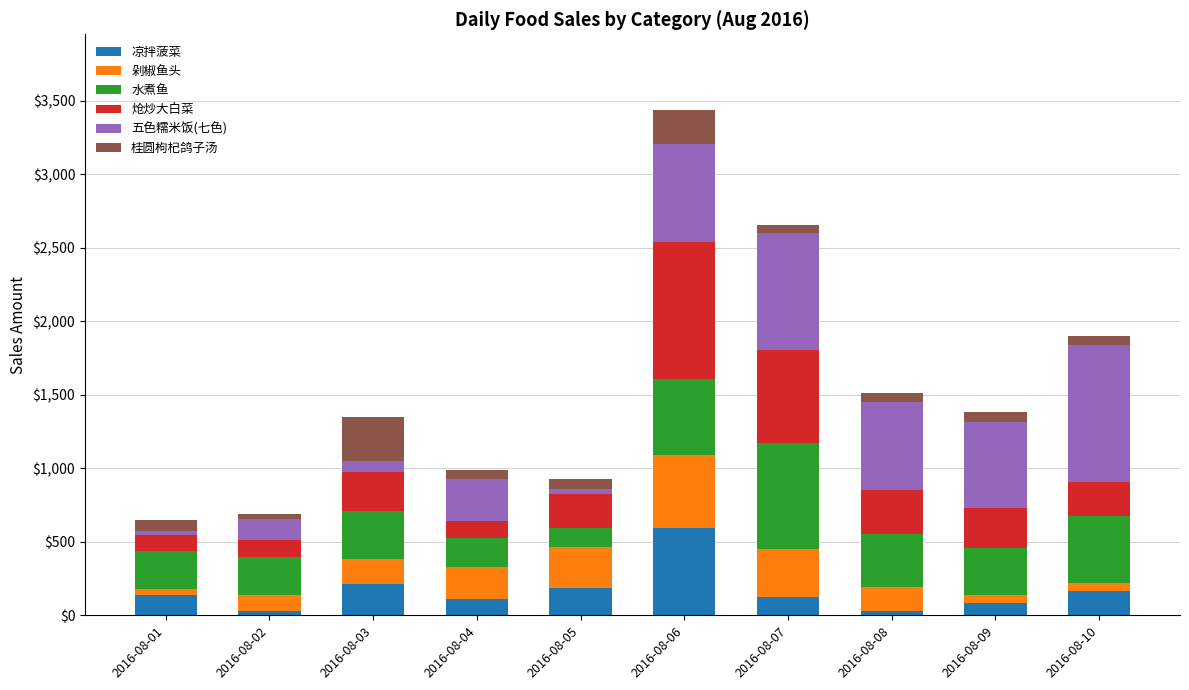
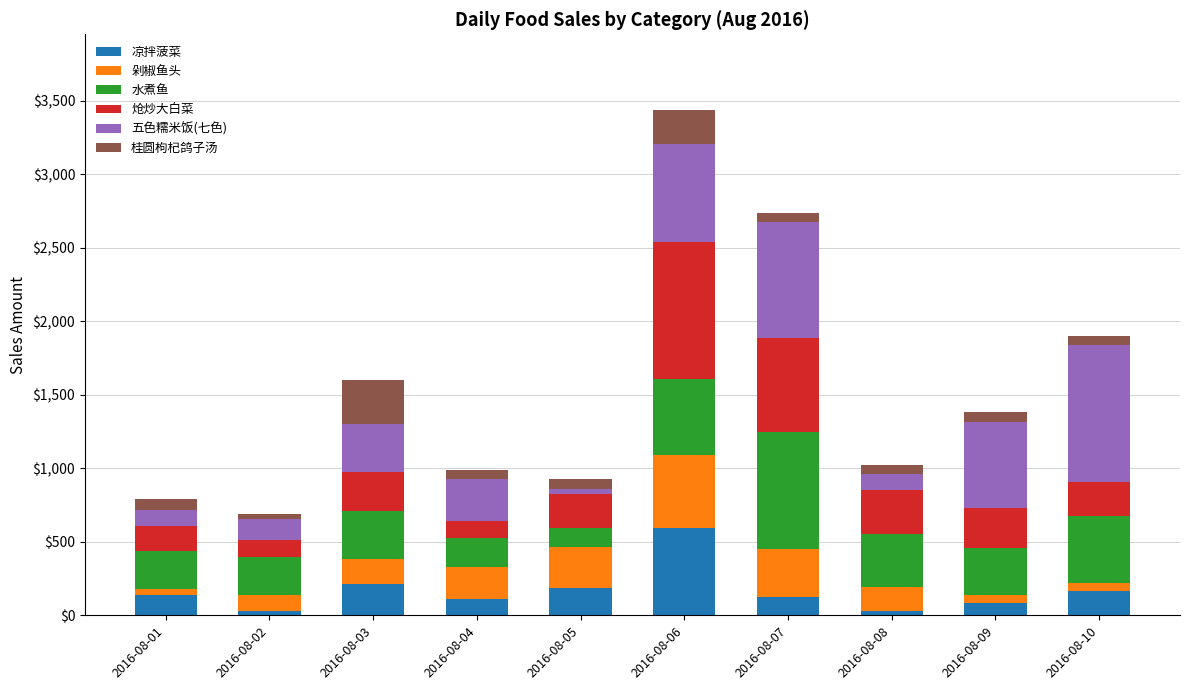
炝炒大白菜, 2016-08-01: $110 -> $170
五色糯米饭(七色), 2016-08-01: $30 -> $110
五色糯米饭(七色), 2016-08-03: $70 -> $320
水煮鱼, 2016-08-07: $720 -> $800
五色糯米饭(七色), 2016-08-08: $600 -> $110
